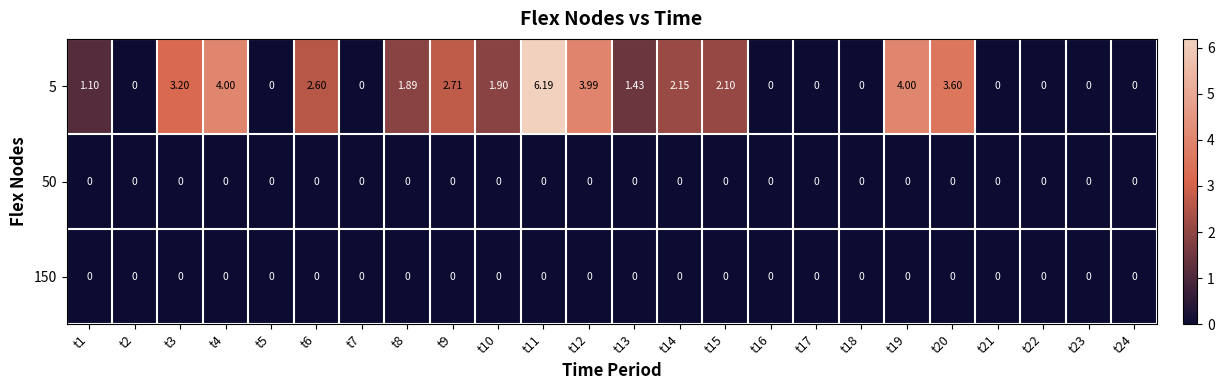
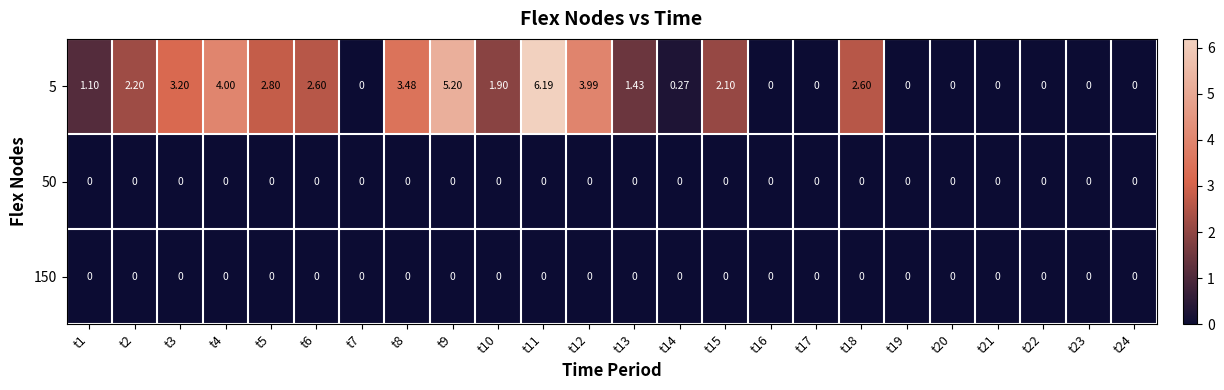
5, t2: 0 -> 2.20
5, t5: 0 -> 2.80
5, t8: 1.89 -> 3.48
5, t9: 2.71 -> 5.20
5, t14: 2.15 -> 0.27
5, t18: 0 -> 2.60
5, t19: 4.00 -> 0
5, t20: 3.60 -> 0
